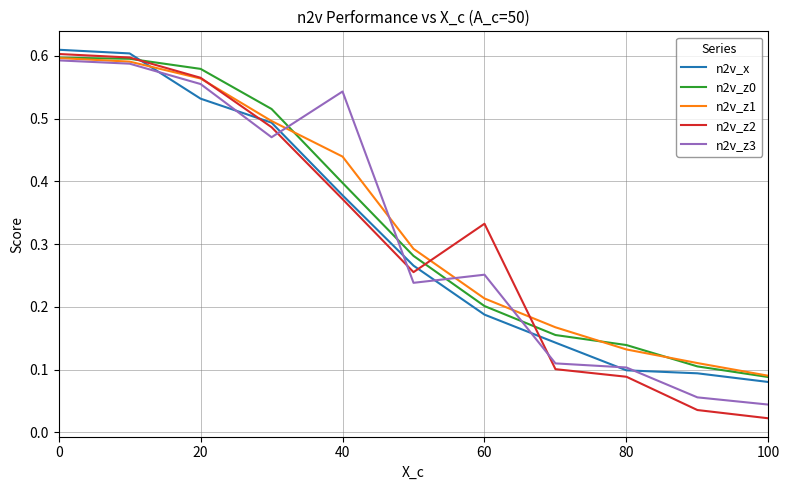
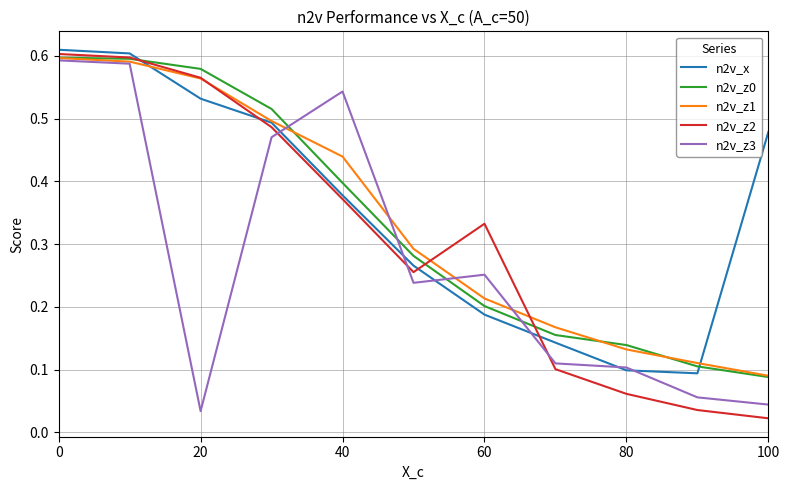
n2v_z3, 20: 0.56 -> 0.03
n2v_z2, 80: 0.09 -> 0.06
n2v_x, 100: 0.08 -> 0.48
